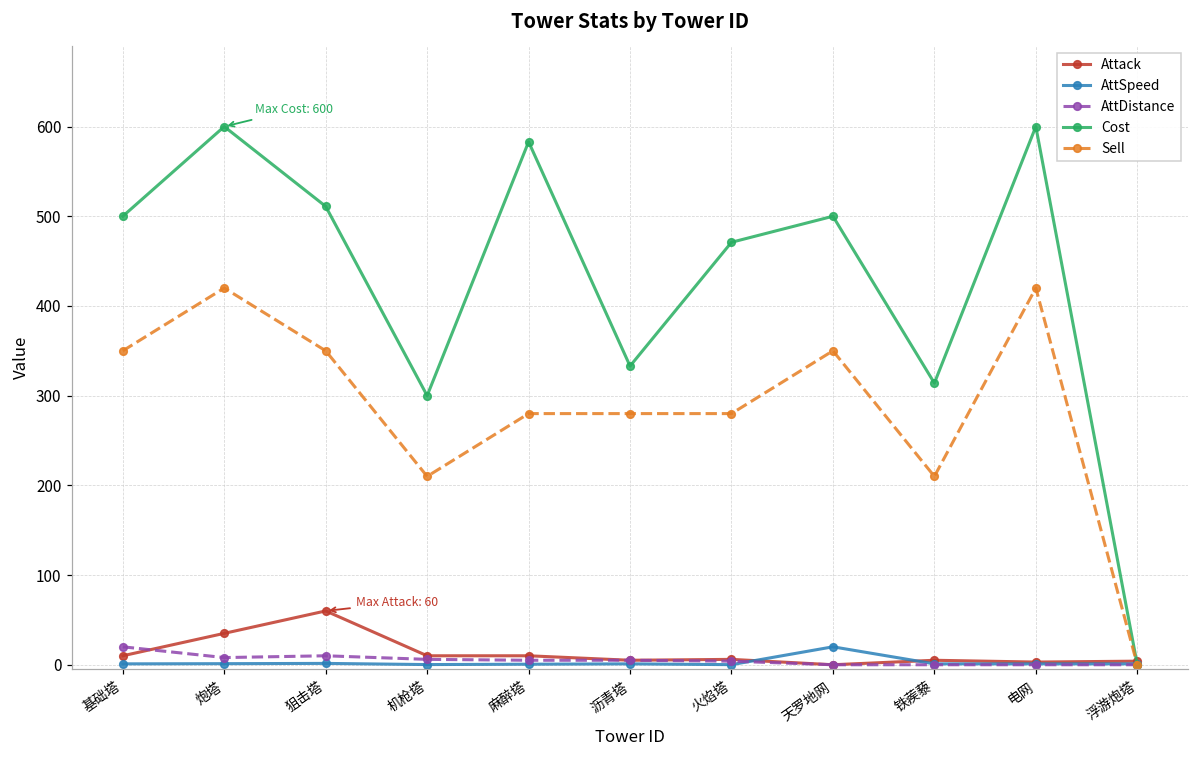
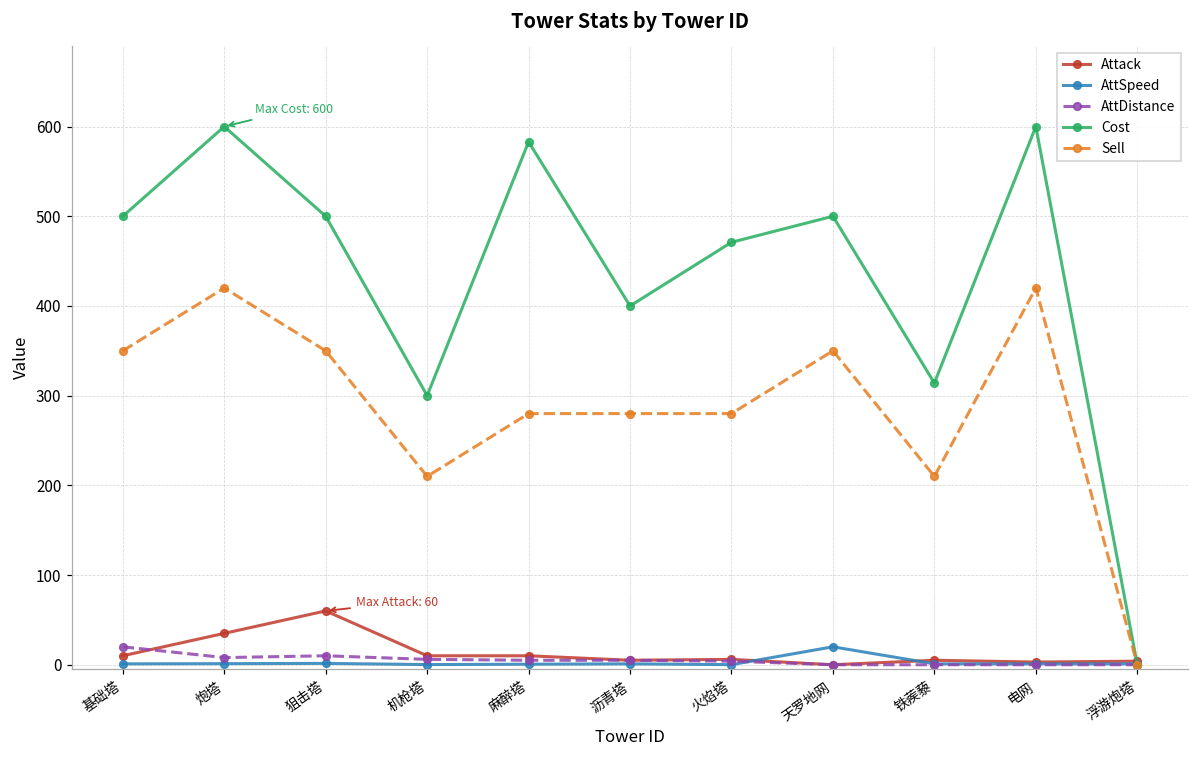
Cost, 狙击塔: 510 -> 500
Cost, 沥青塔: 330 -> 400
